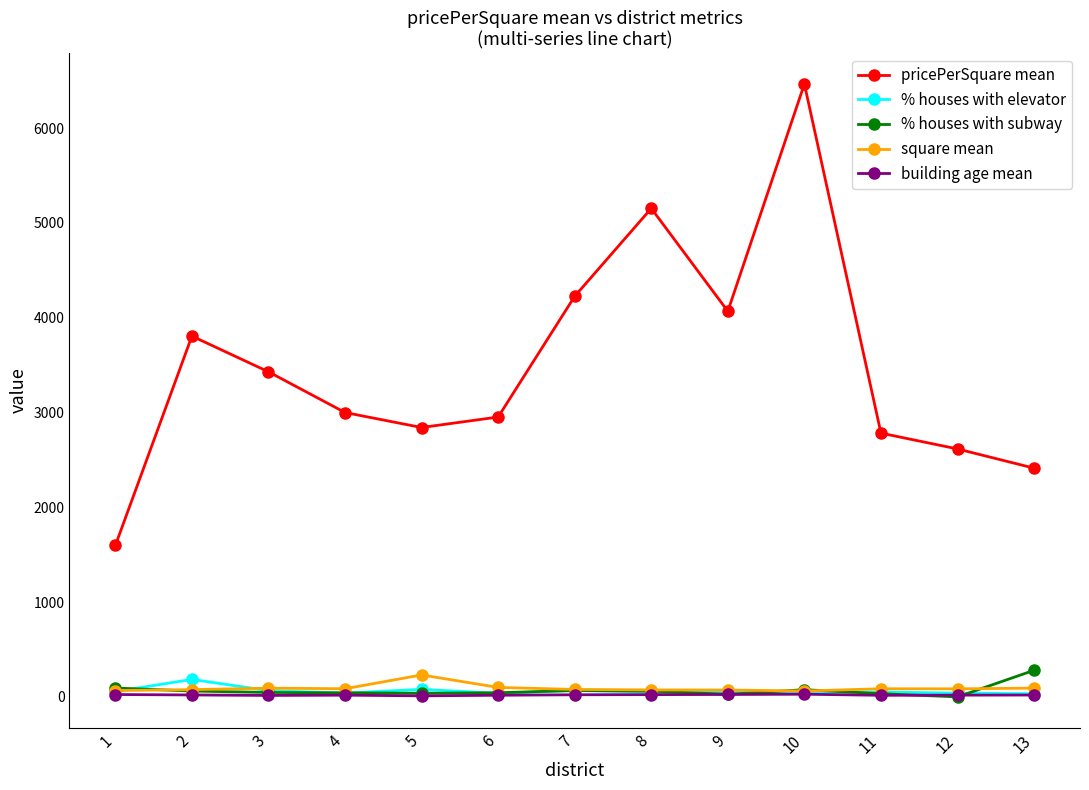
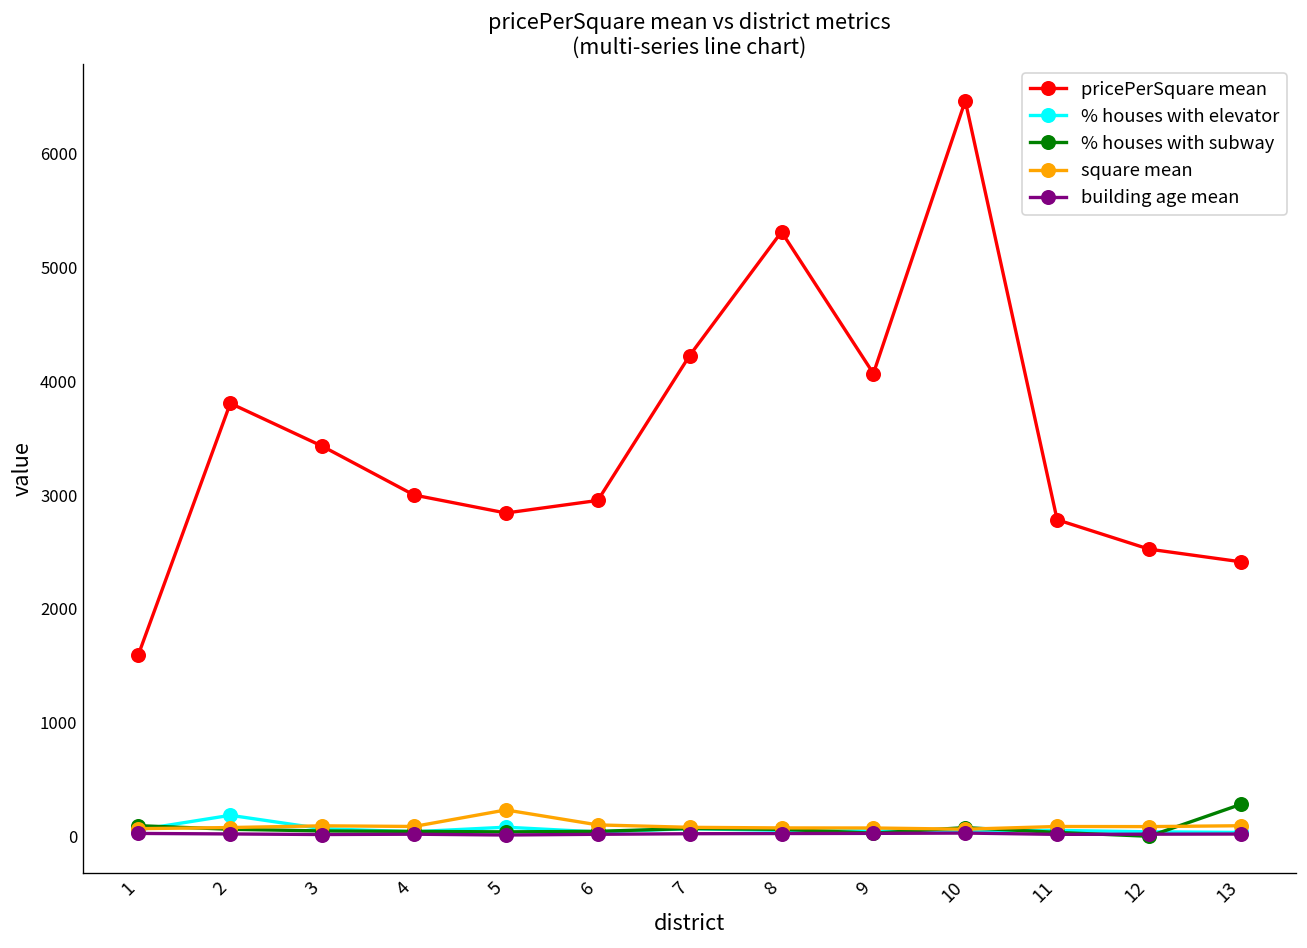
pricePerSquare mean, 8: 5200 -> 5300
pricePerSquare mean, 12: 2600 -> 2500
